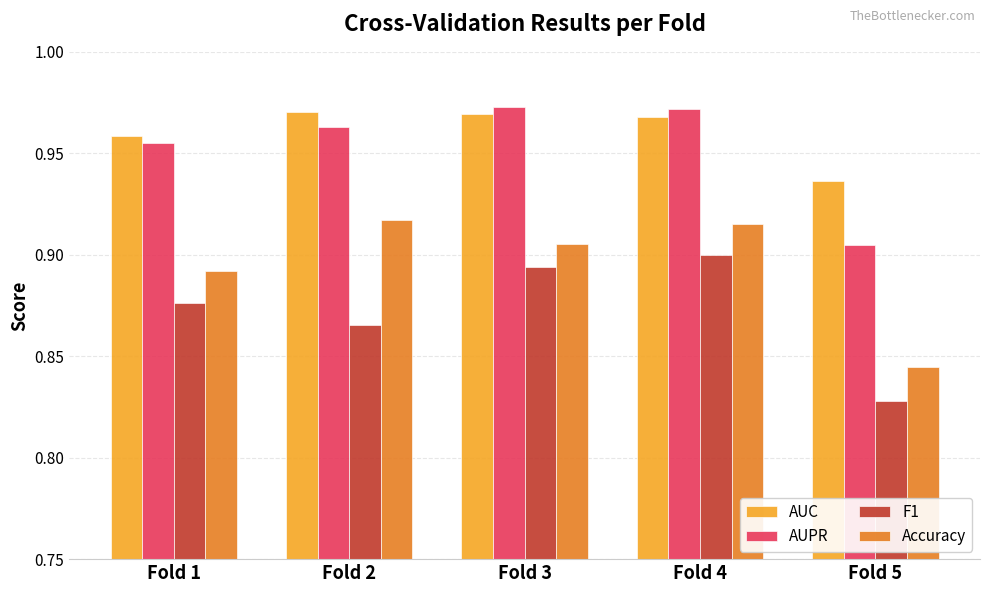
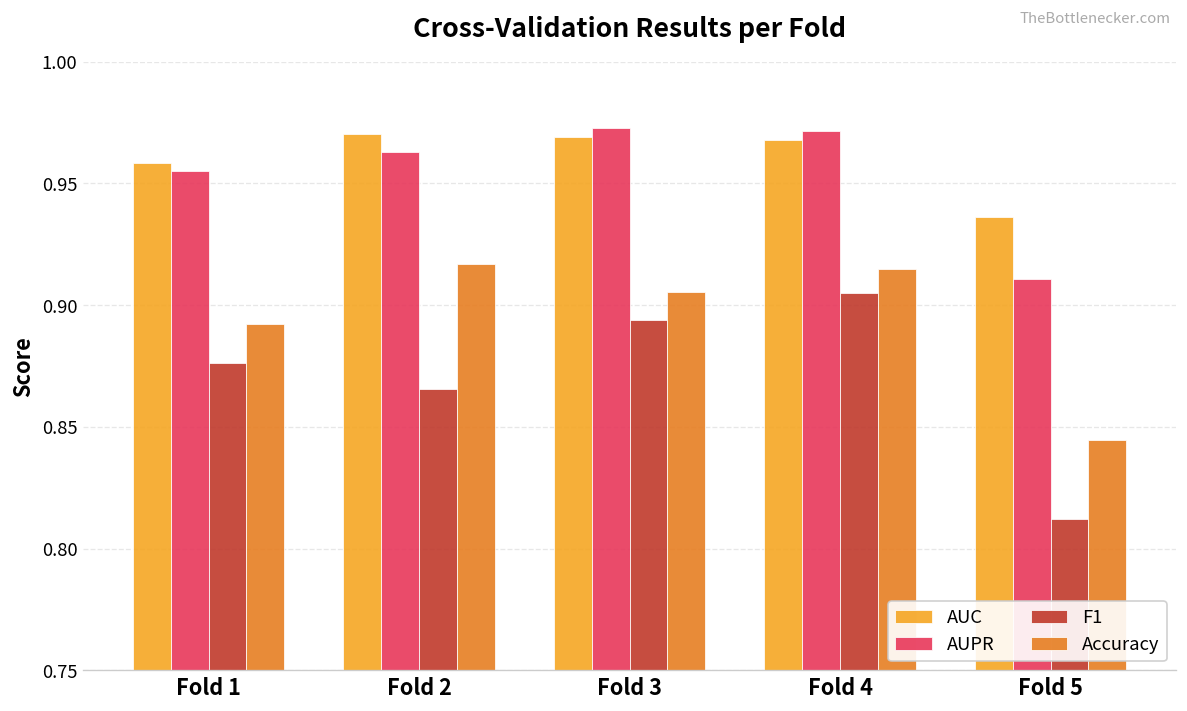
F1, Fold 4: 0.900 -> 0.905
AUPR, Fold 5: 0.905 -> 0.911
F1, Fold 5: 0.828 -> 0.812
